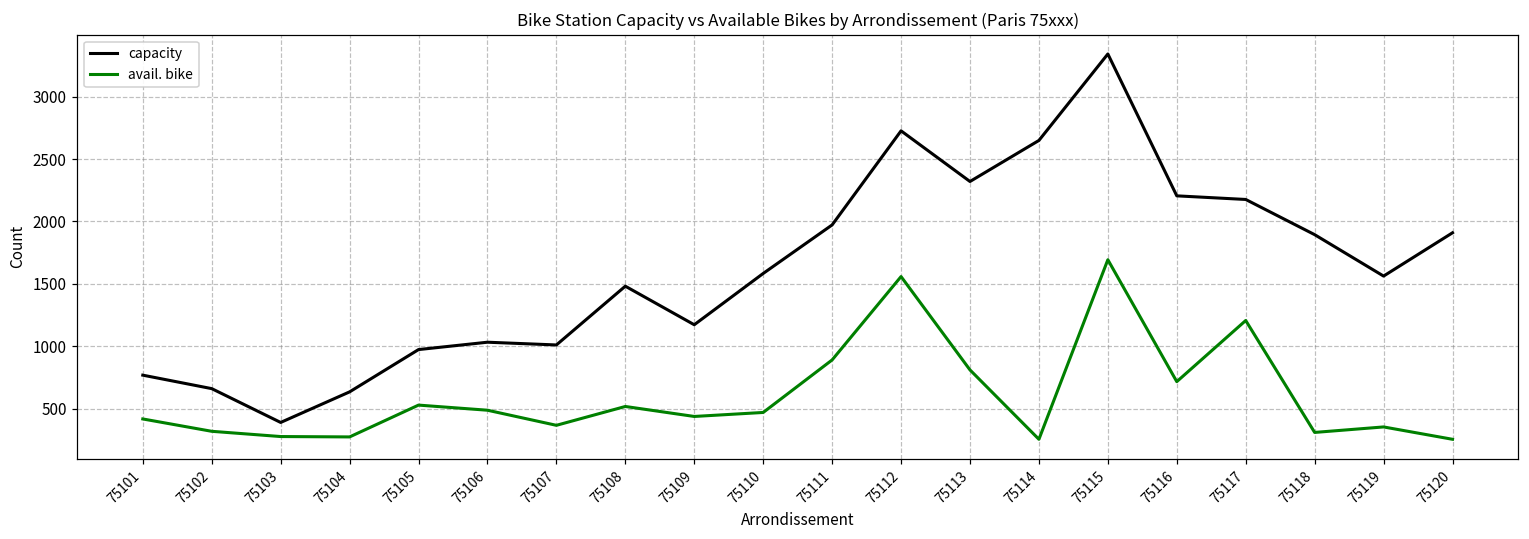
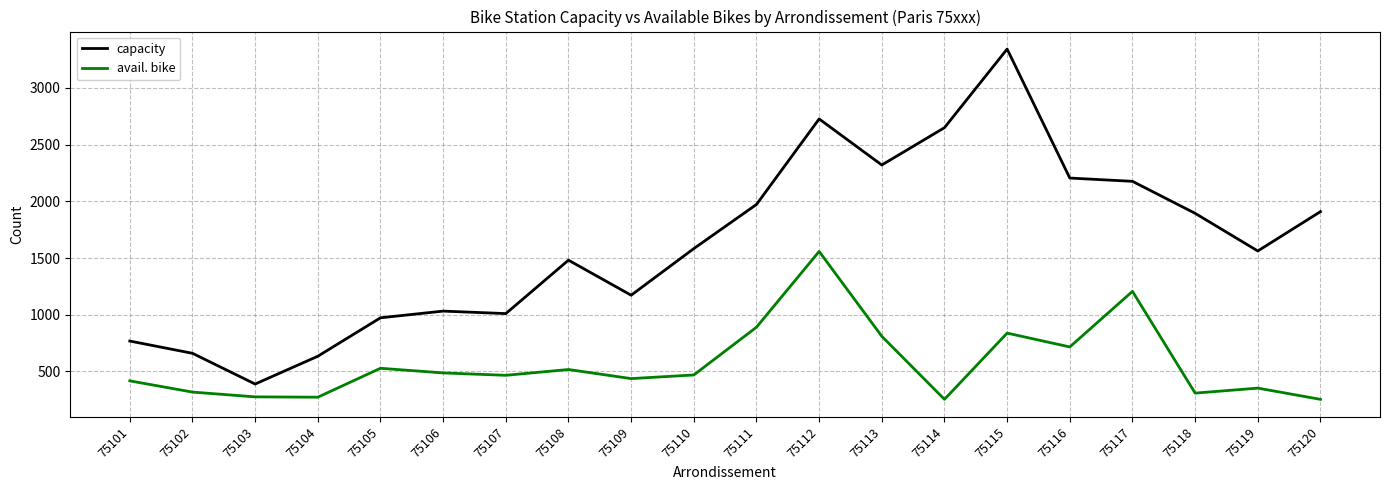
avail. bike, 75107: 370 -> 470
avail. bike, 75115: 1690 -> 840
